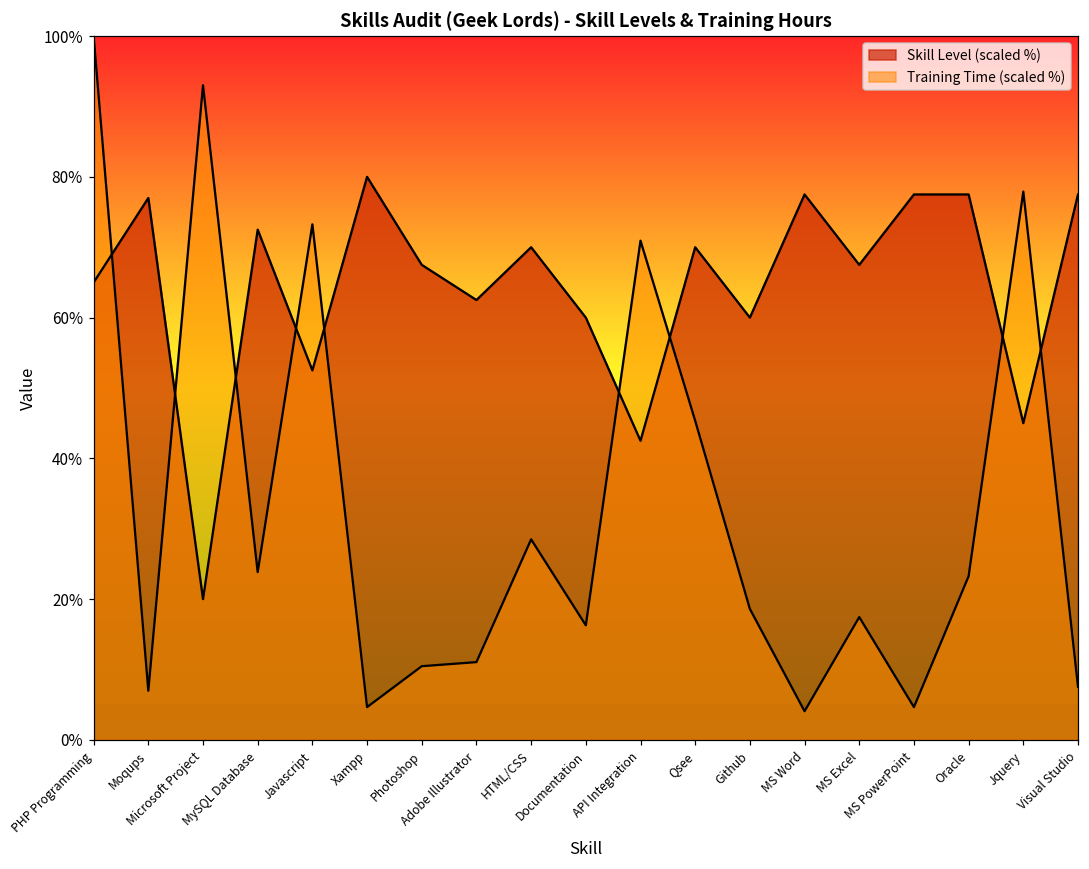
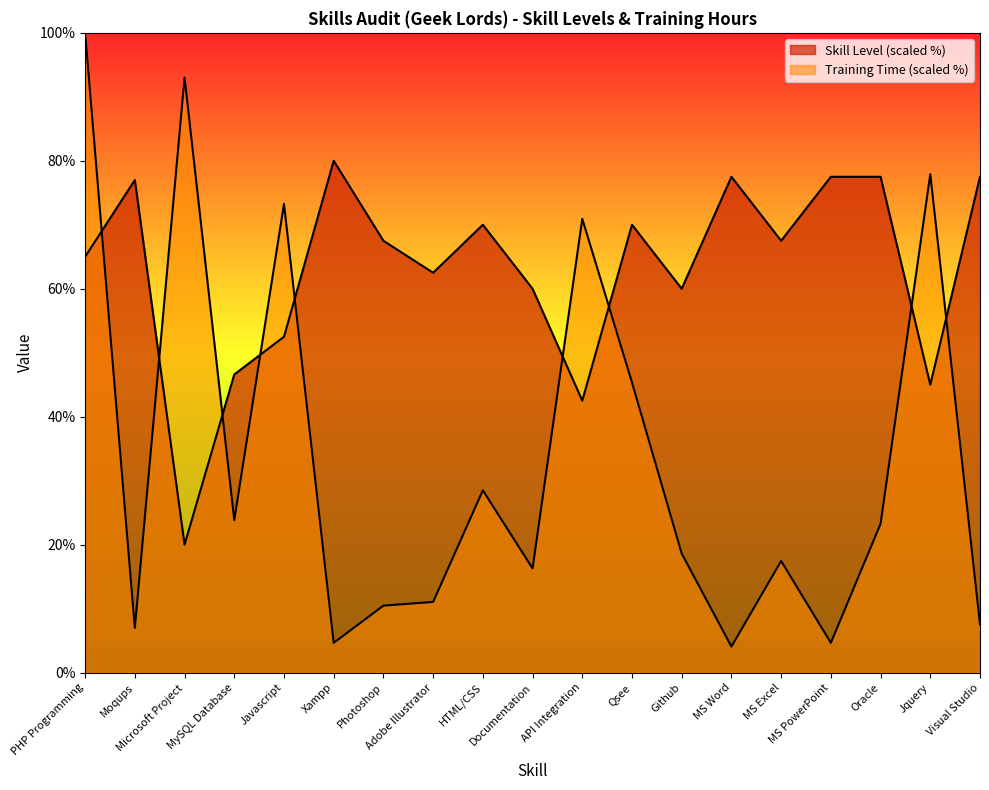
Skill Level (scaled %), MySQL Database: 73% -> 47%
